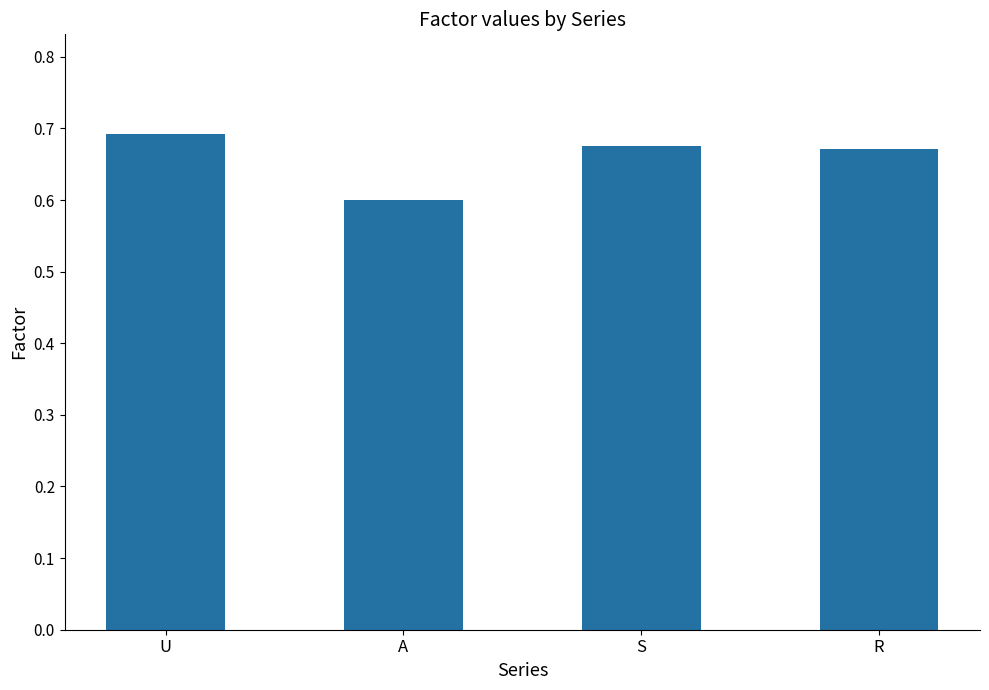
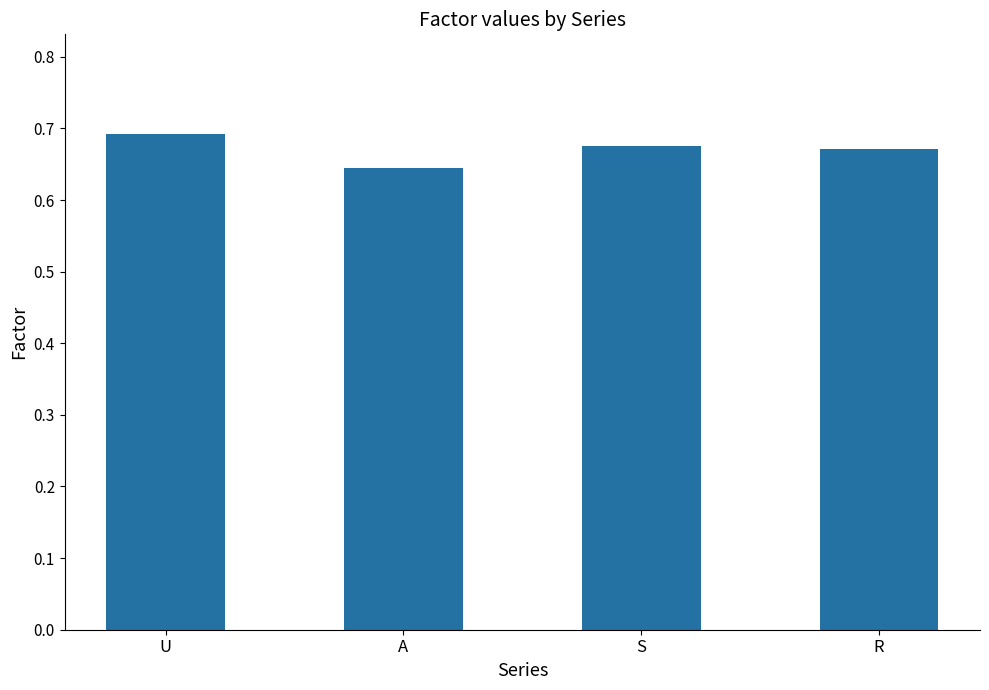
A: 0.60 -> 0.64
